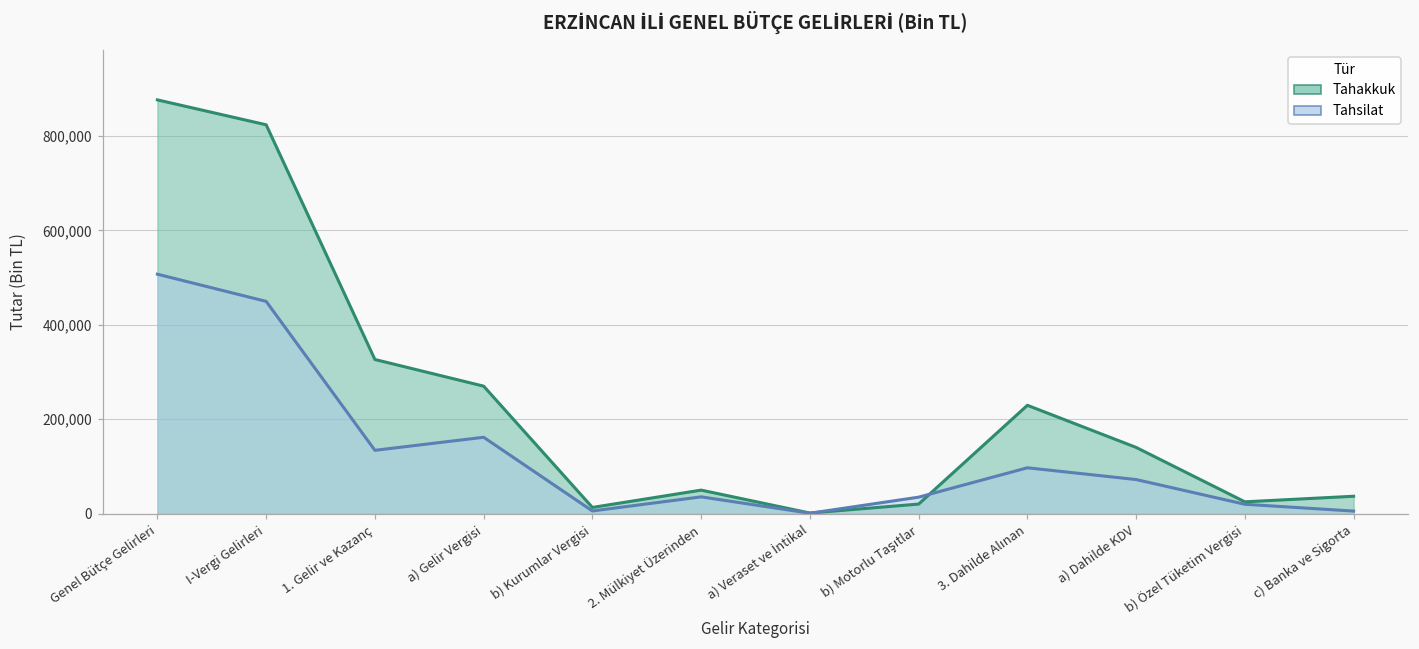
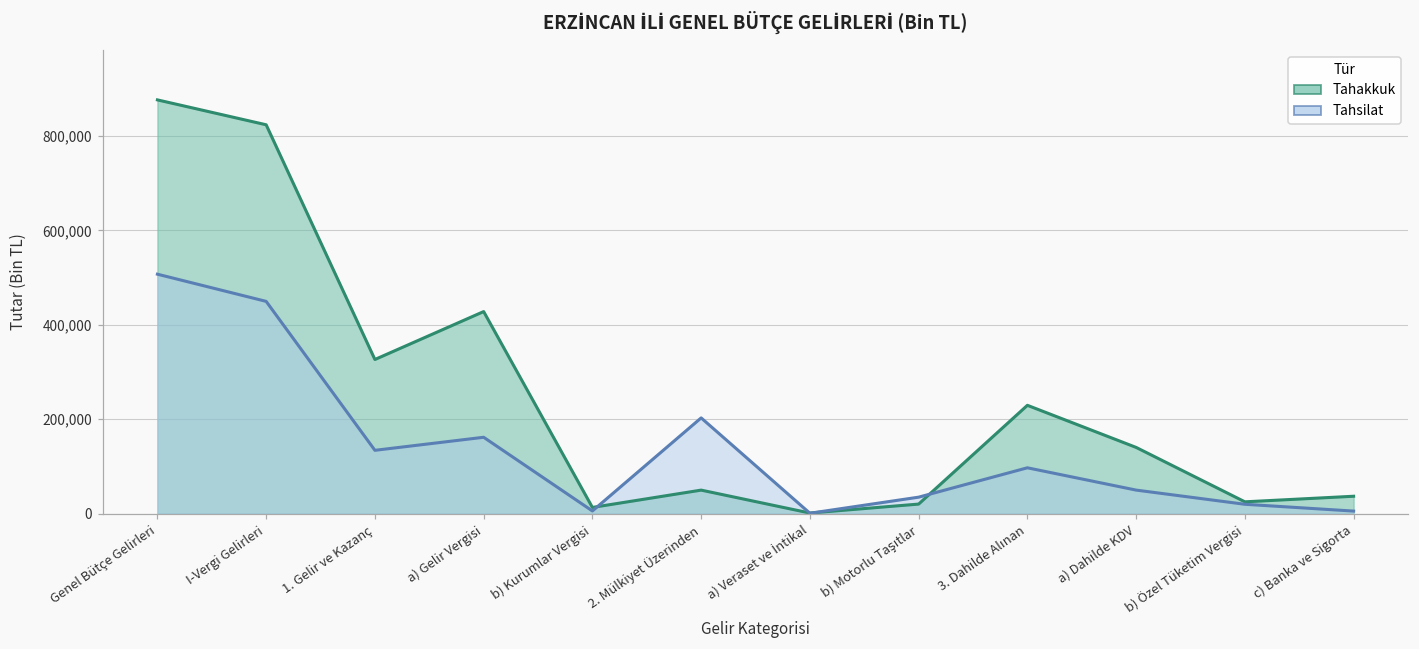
Tahakkuk, a) Gelir Vergisi: 270,000 -> 430,000
Tahsilat, 2. Mülkiyet Üzerinden: 40,000 -> 200,000
Tahsilat, a) Dahilde KDV: 70,000 -> 50,000
